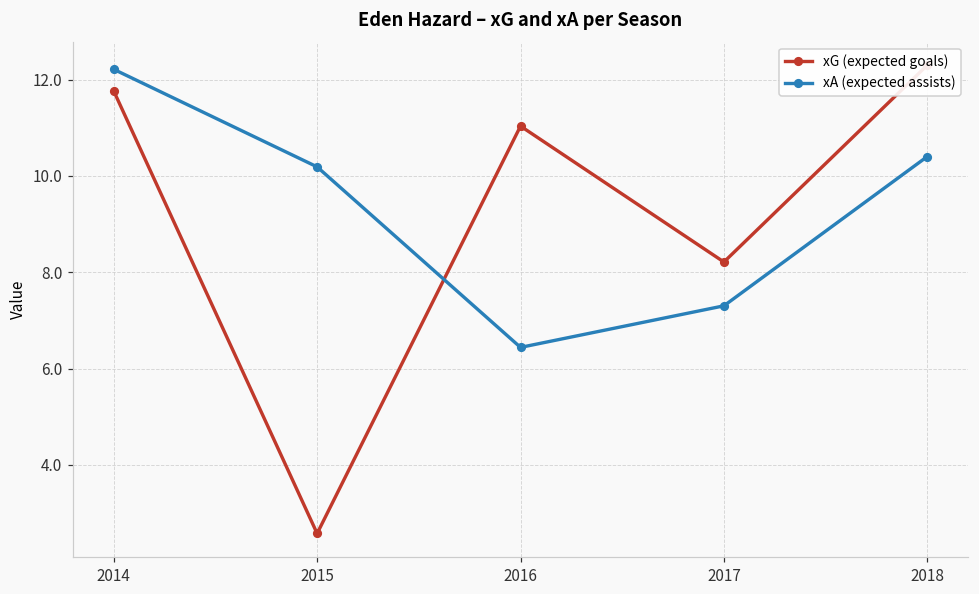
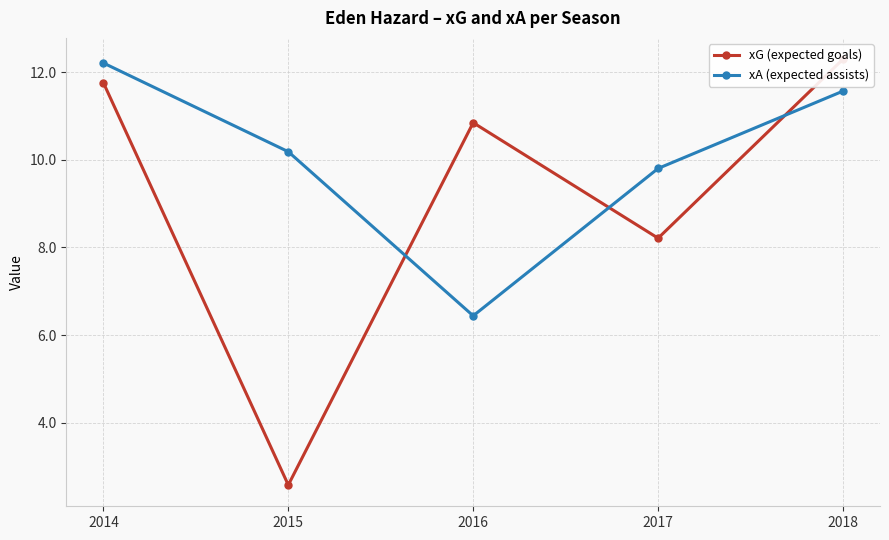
xG (expected goals), 2016: 11.0 -> 10.8
xA (expected assists), 2017: 7.3 -> 9.8
xA (expected assists), 2018: 10.4 -> 11.6
